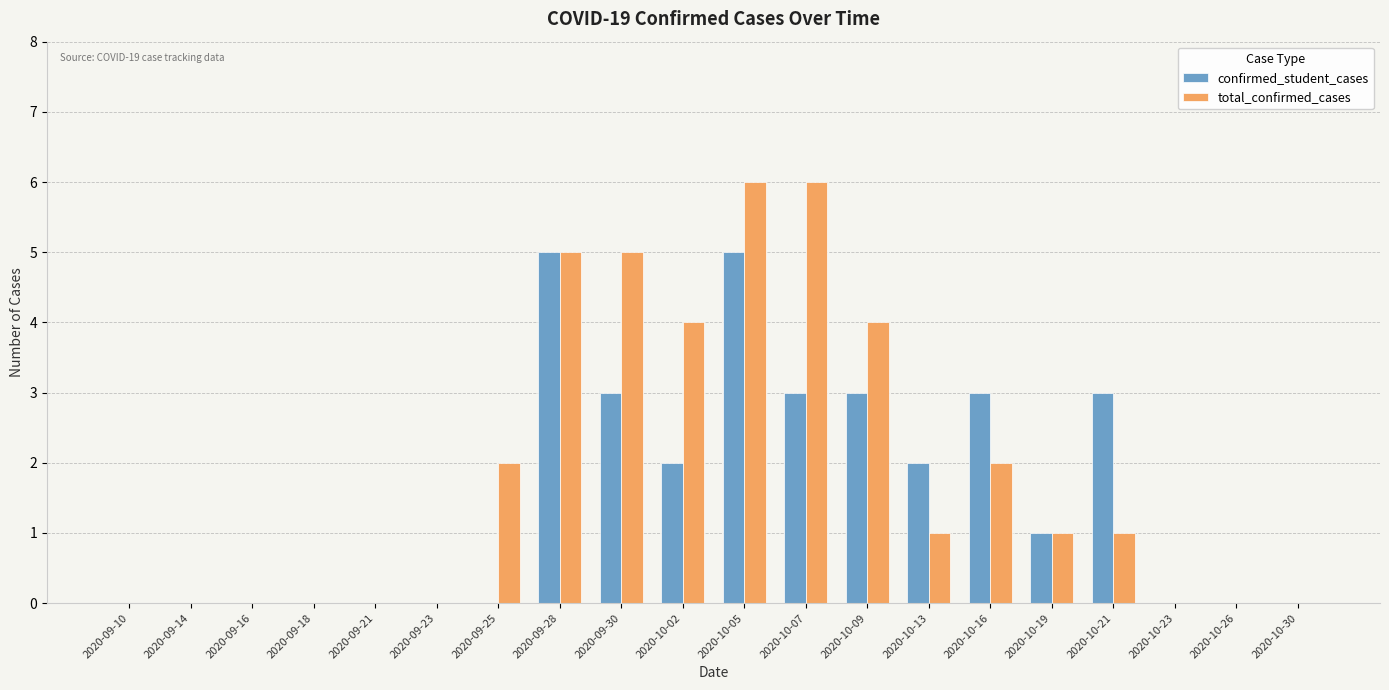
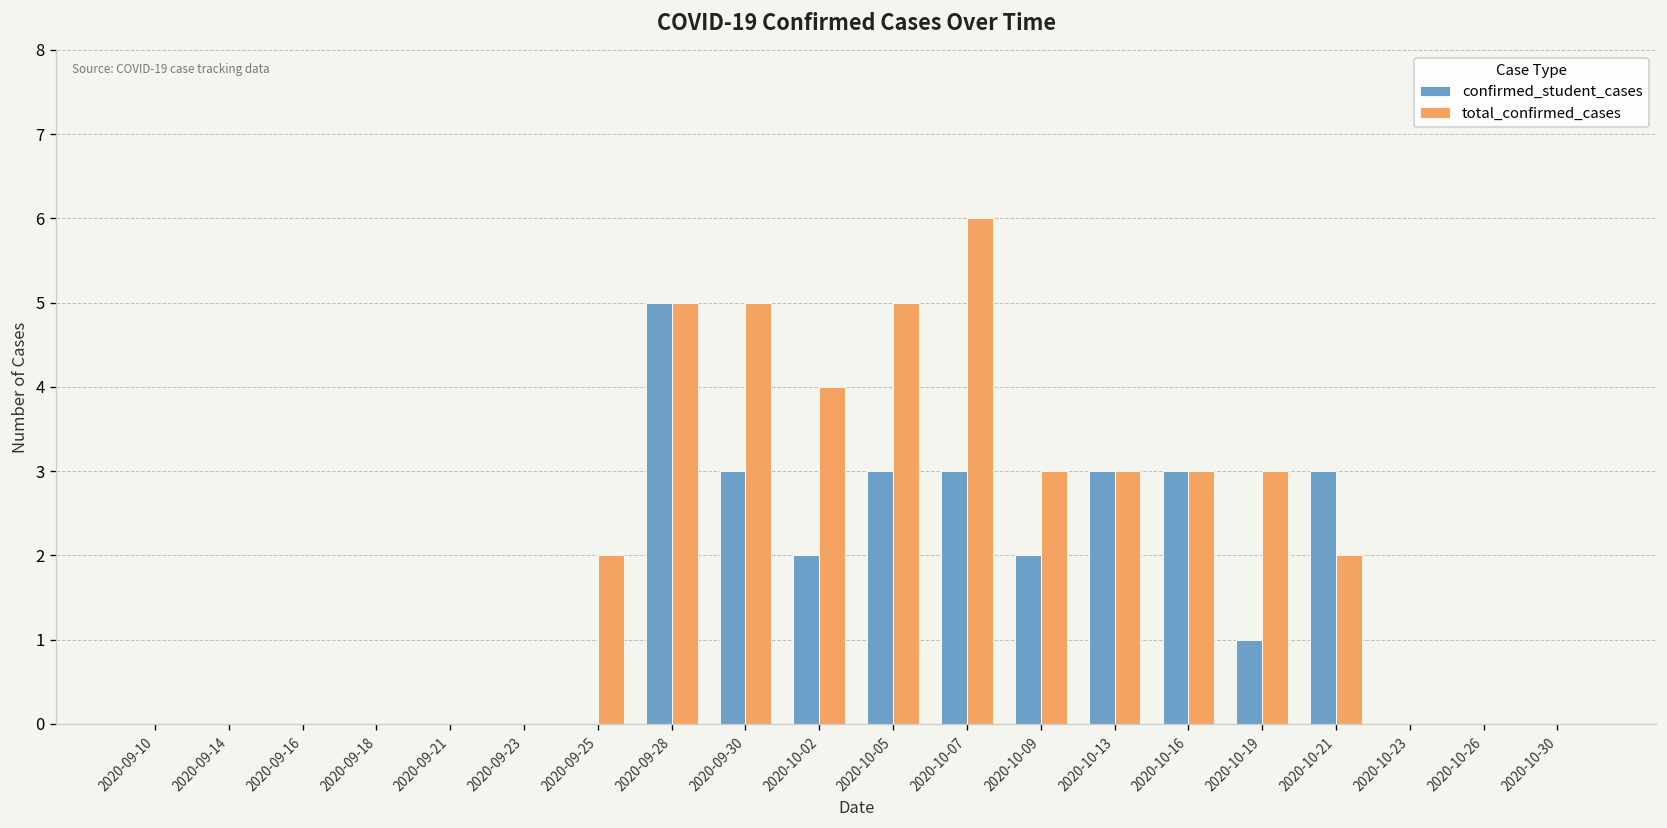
confirmed_student_cases, 2020-10-05: 5 -> 3
total_confirmed_cases, 2020-10-05: 6 -> 5
confirmed_student_cases, 2020-10-09: 3 -> 2
total_confirmed_cases, 2020-10-09: 4 -> 3
confirmed_student_cases, 2020-10-13: 2 -> 3
total_confirmed_cases, 2020-10-13: 1 -> 3
total_confirmed_cases, 2020-10-16: 2 -> 3
total_confirmed_cases, 2020-10-19: 1 -> 3
total_confirmed_cases, 2020-10-21: 1 -> 2
